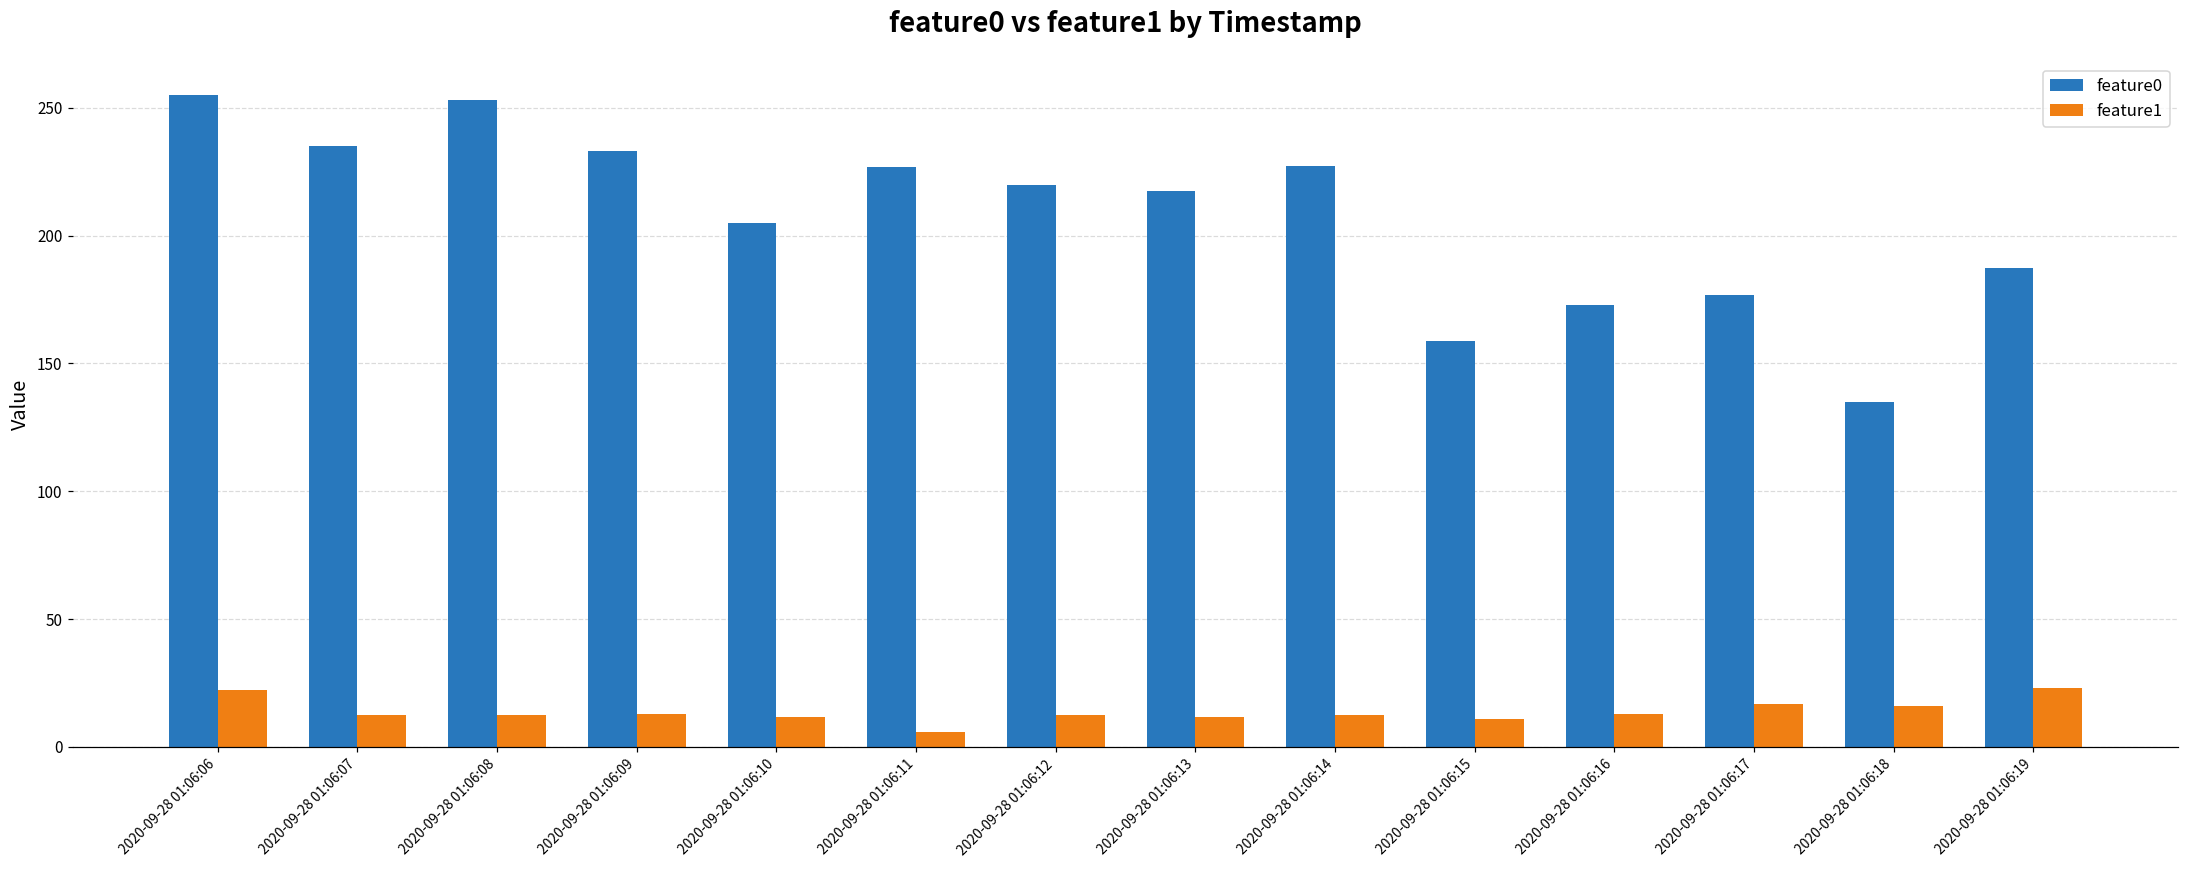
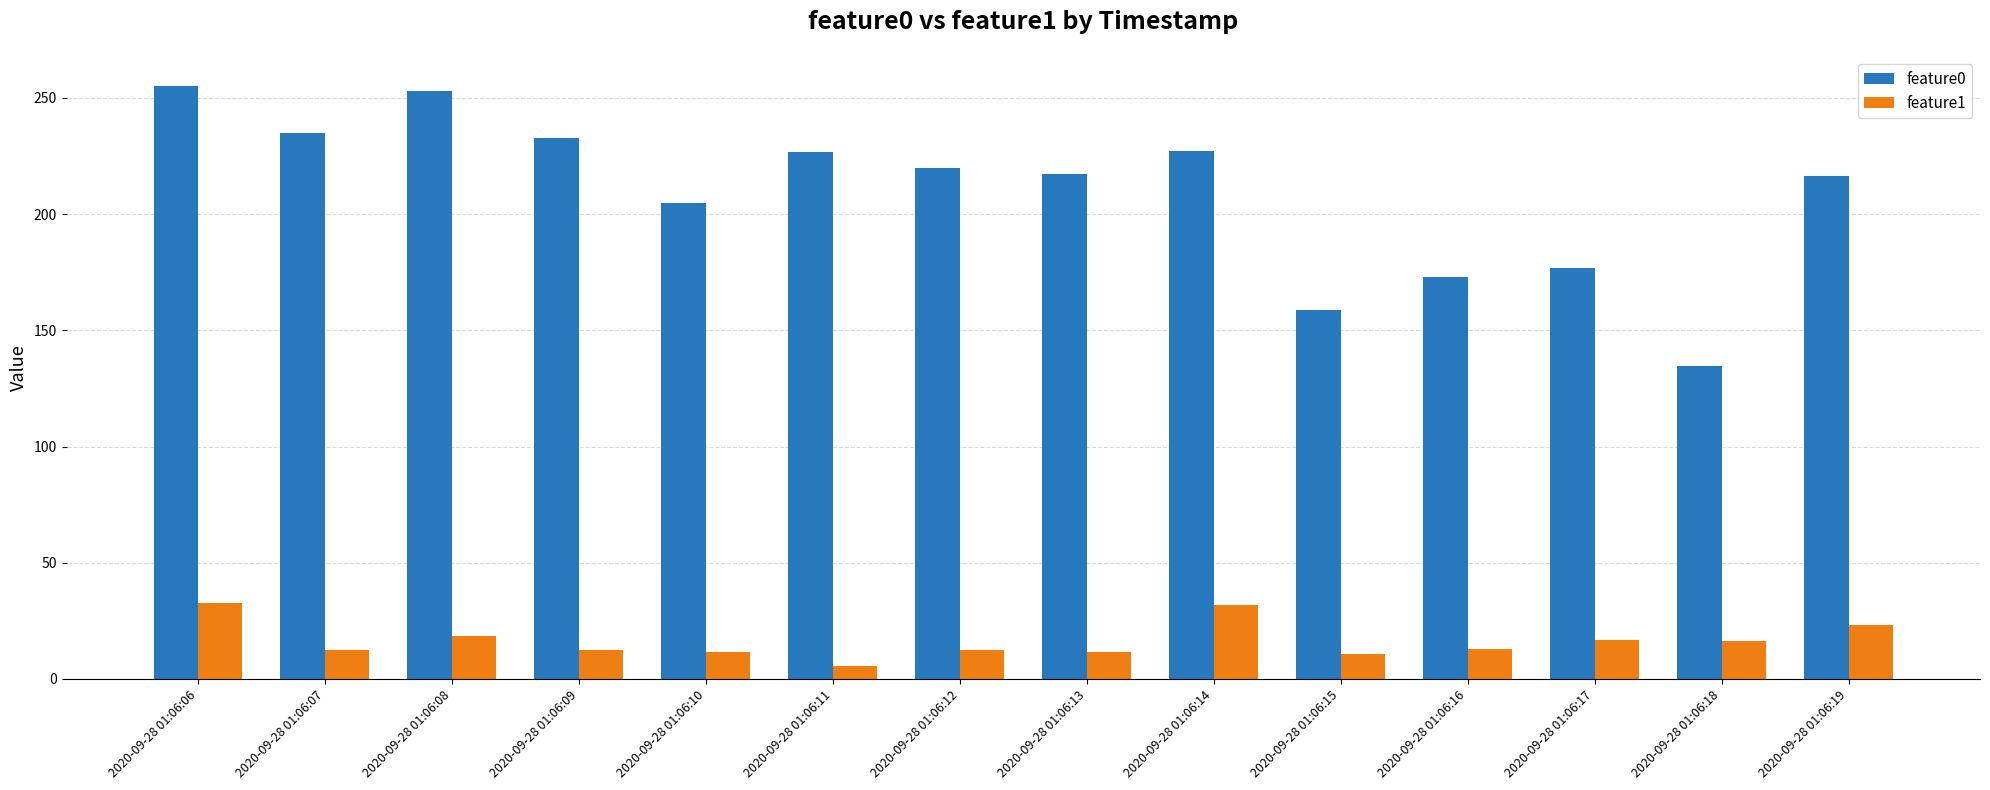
feature1, 2020-09-28 01:06:06: 22 -> 33
feature1, 2020-09-28 01:06:08: 13 -> 18
feature1, 2020-09-28 01:06:14: 12 -> 32
feature0, 2020-09-28 01:06:19: 187 -> 216
